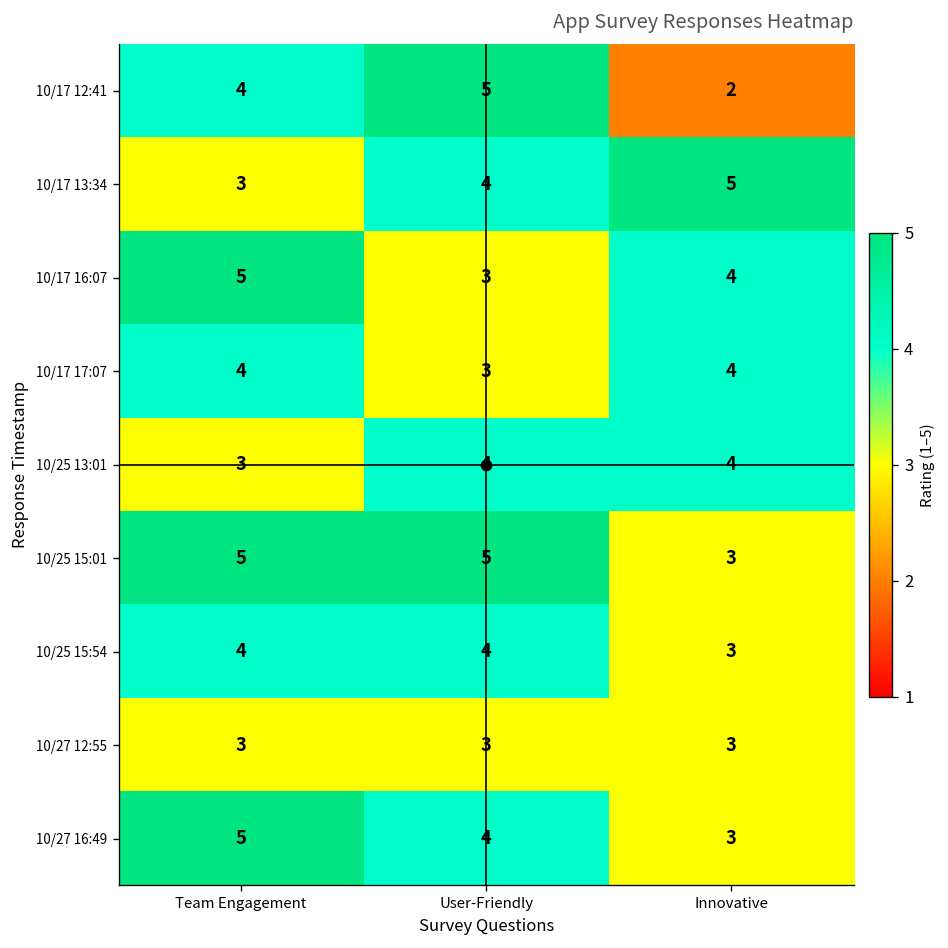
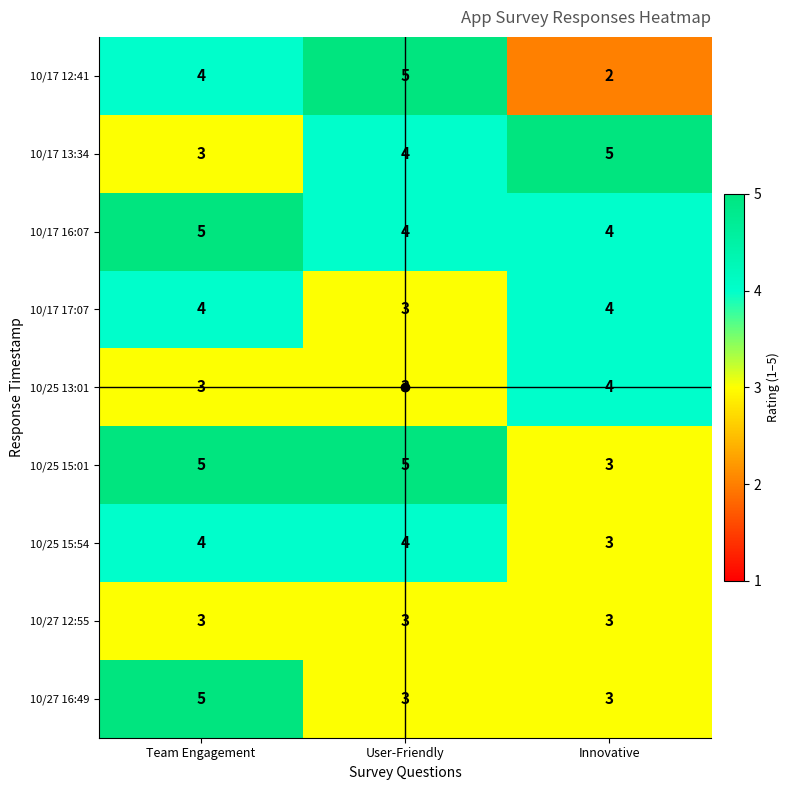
10/17 16:07, User-Friendly: 3 -> 4
10/25 13:01, User-Friendly: 4 -> 3
10/27 16:49, User-Friendly: 4 -> 3
